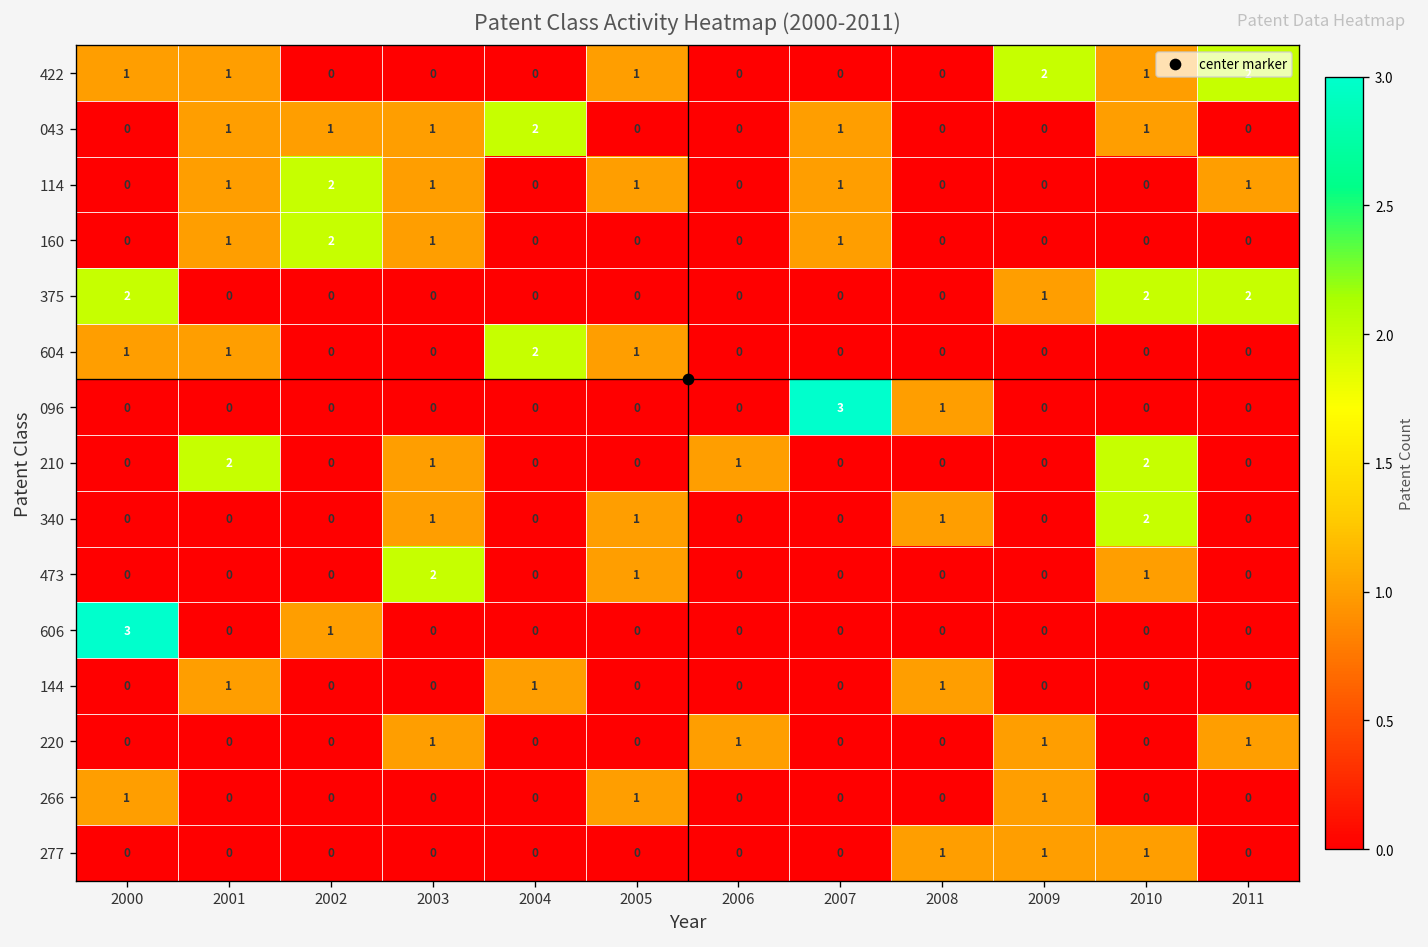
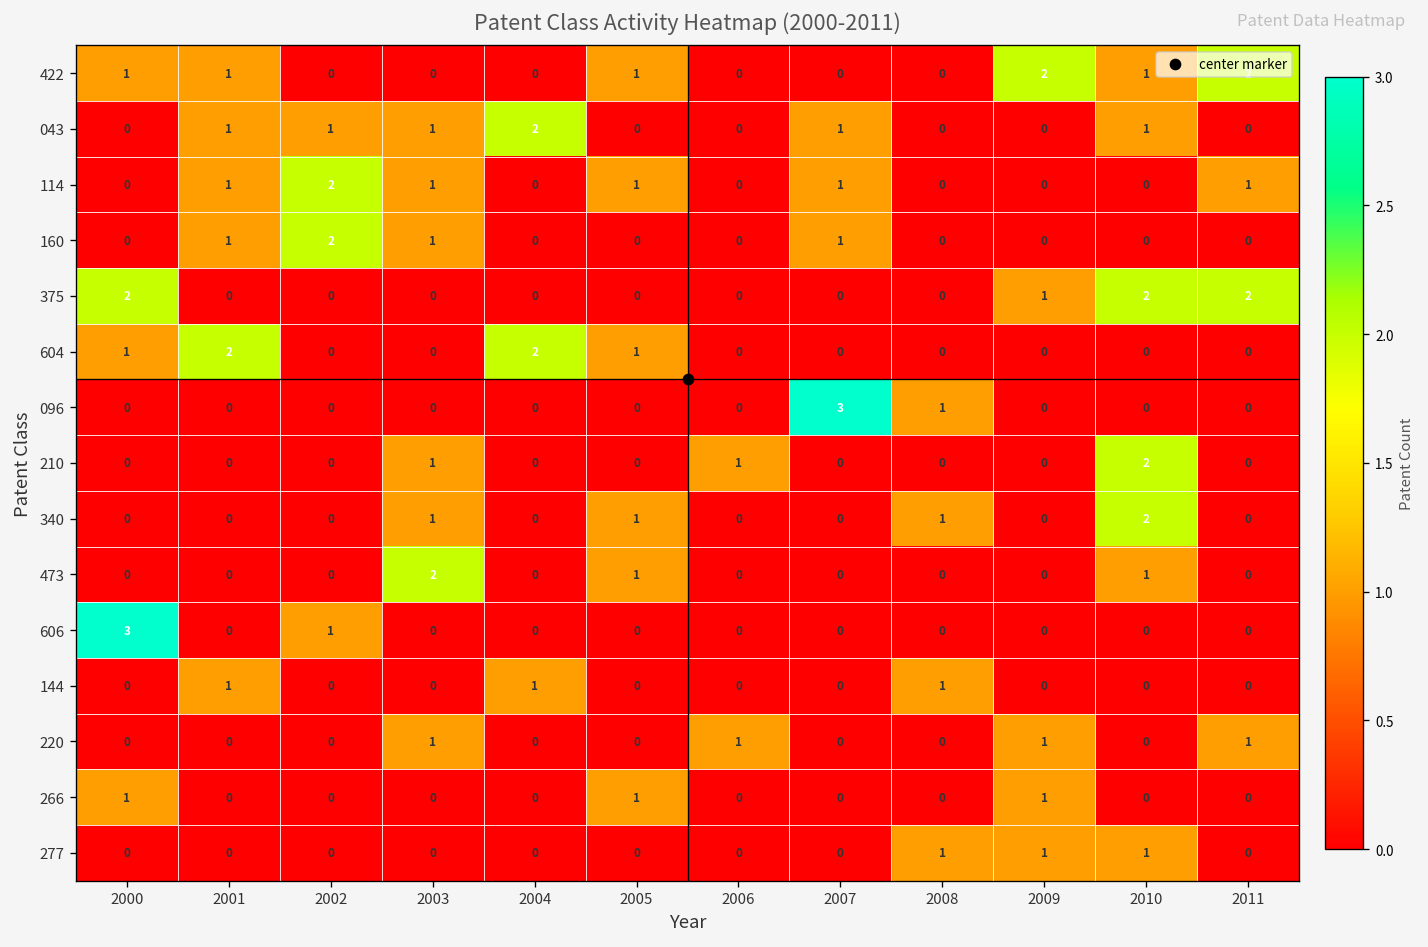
604, 2001: 1 -> 2
210, 2001: 2 -> 0
